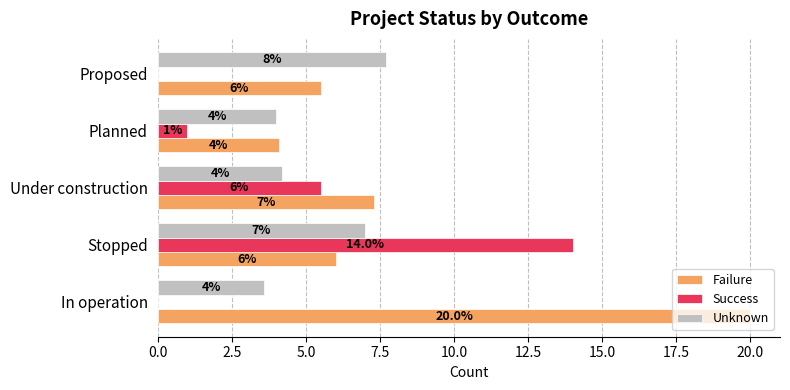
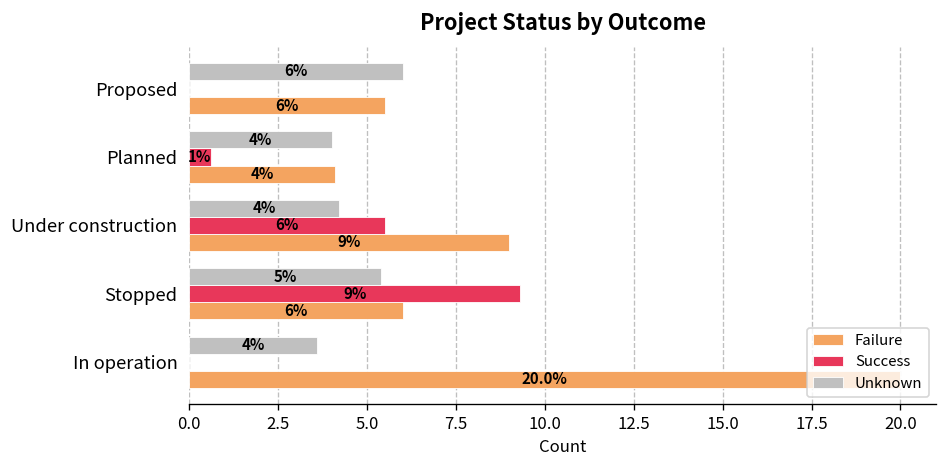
Unknown, Proposed: 8% -> 6%
Success, Planned: 1.0 -> 0.6
Failure, Under construction: 7% -> 9%
Unknown, Stopped: 7% -> 5%
Success, Stopped: 14.0% -> 9%
